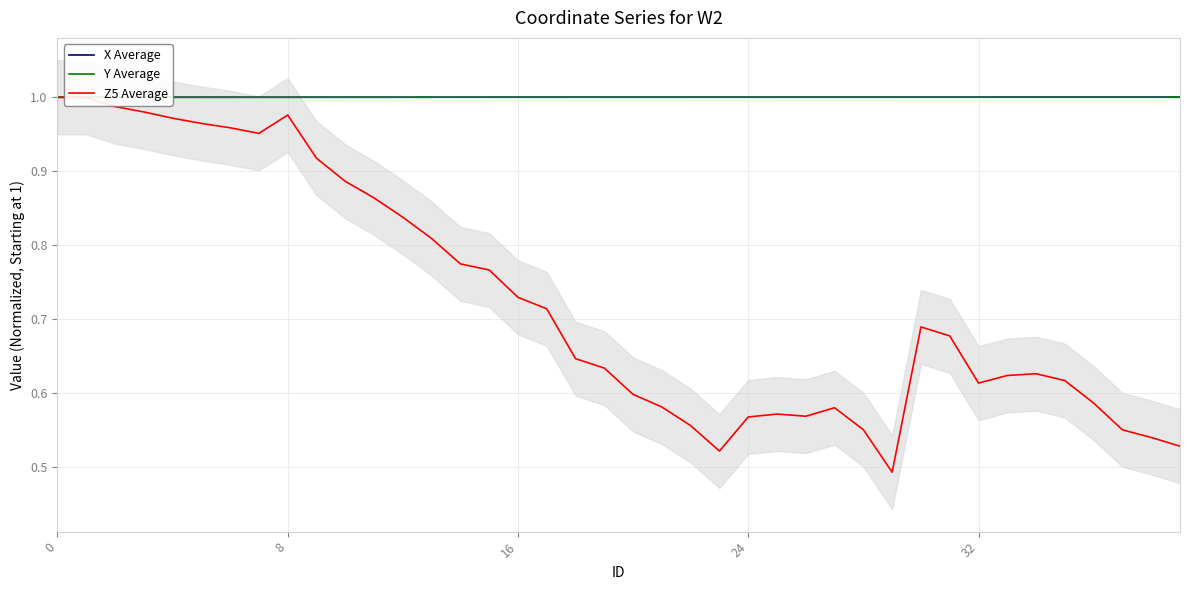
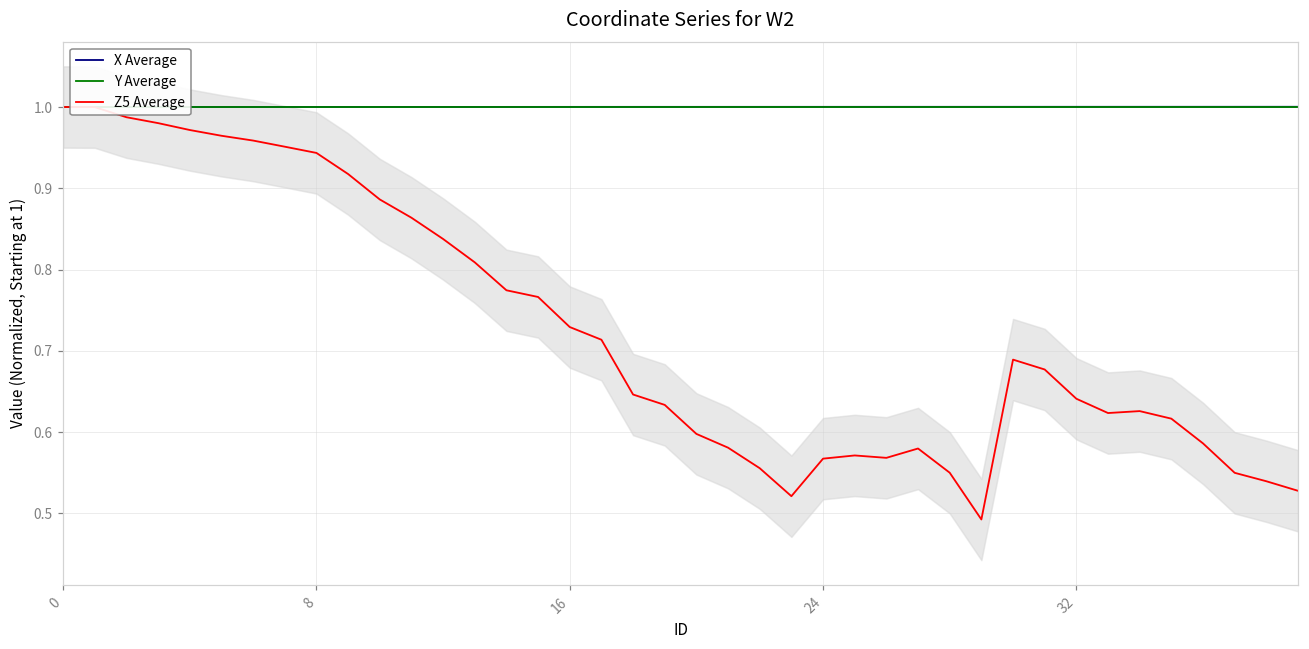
Z5 Average, 8: 0.98 -> 0.94
Z5 Average, 32: 0.61 -> 0.64
